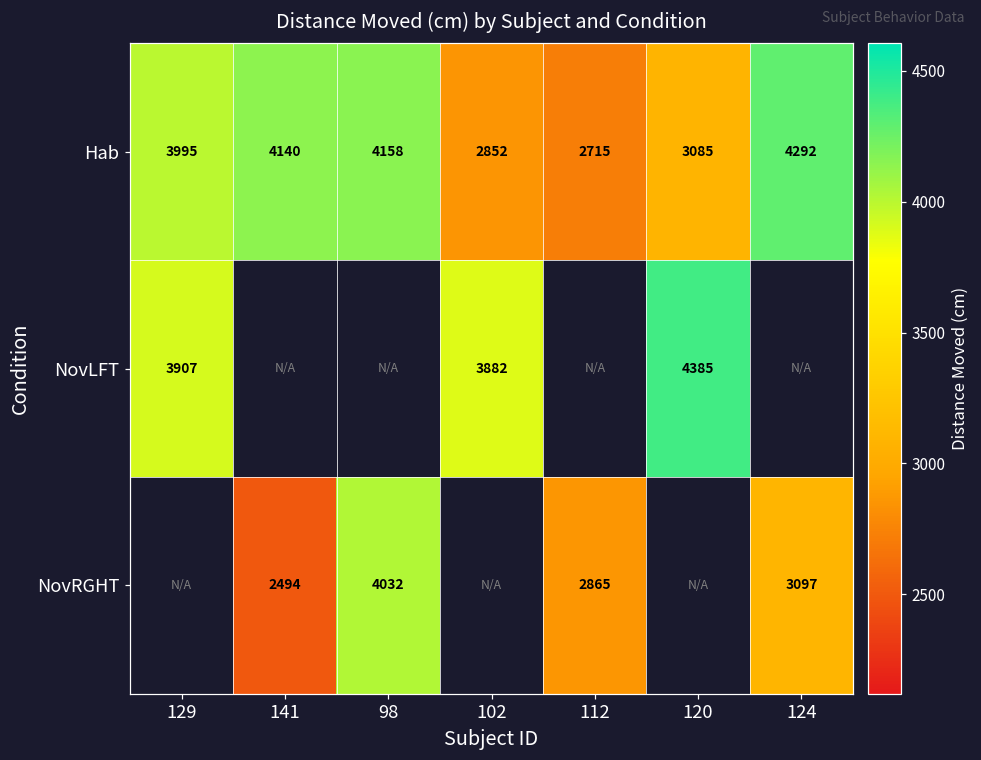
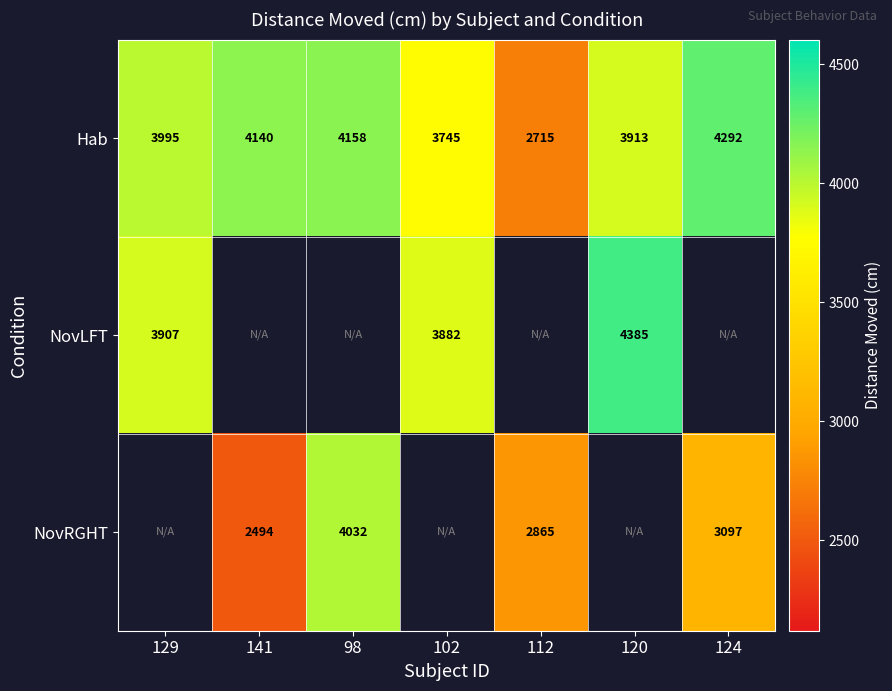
Hab, 102: 2852 -> 3745
Hab, 120: 3085 -> 3913
